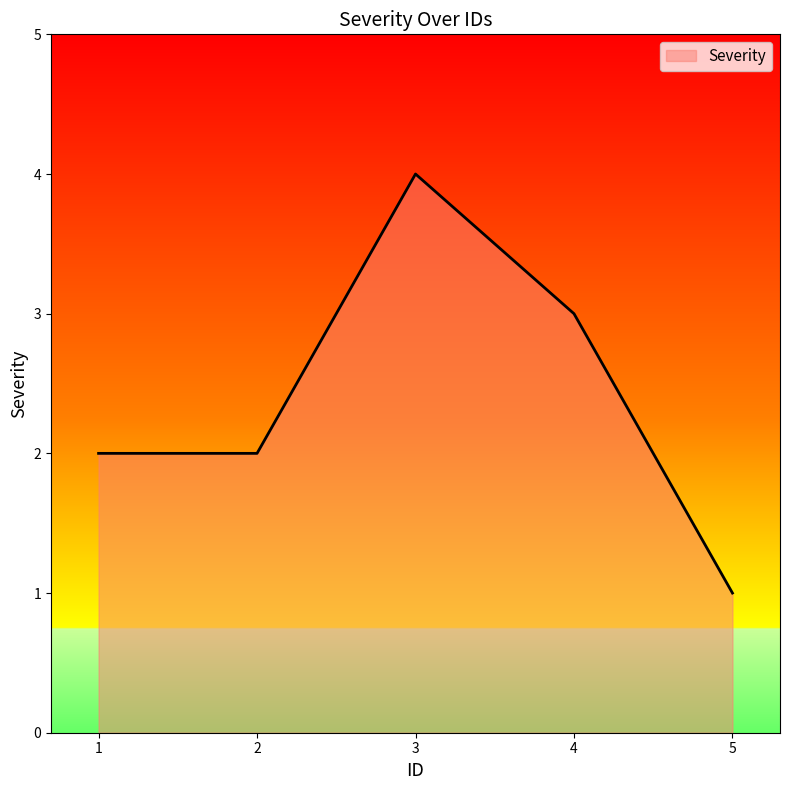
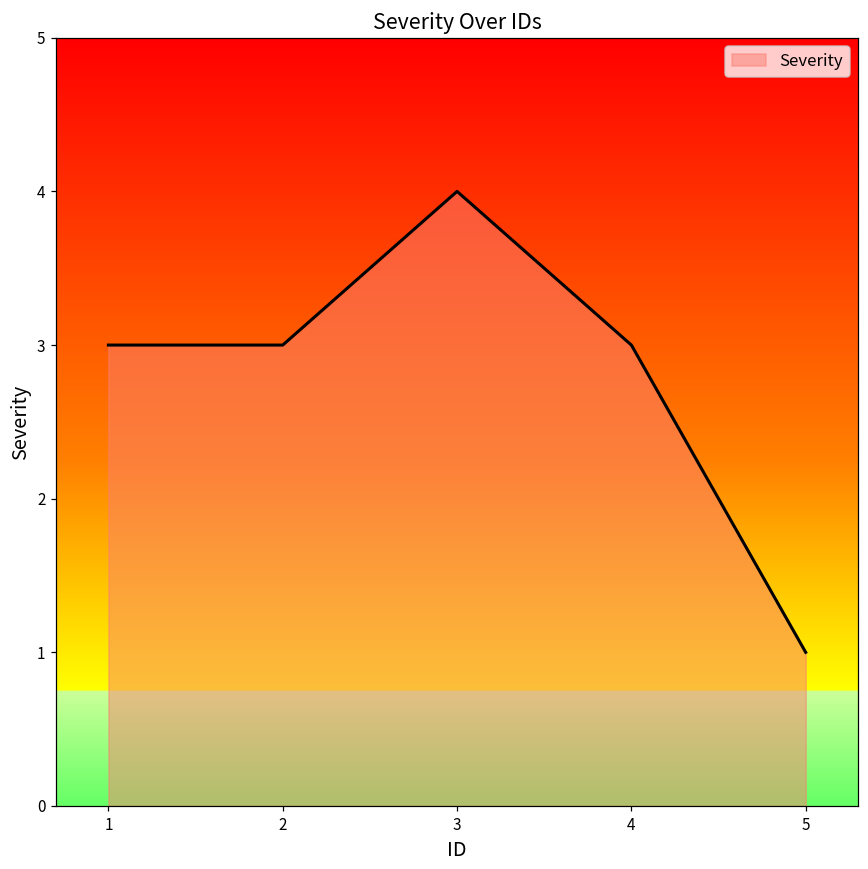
1: 2 -> 3
2: 2 -> 3
